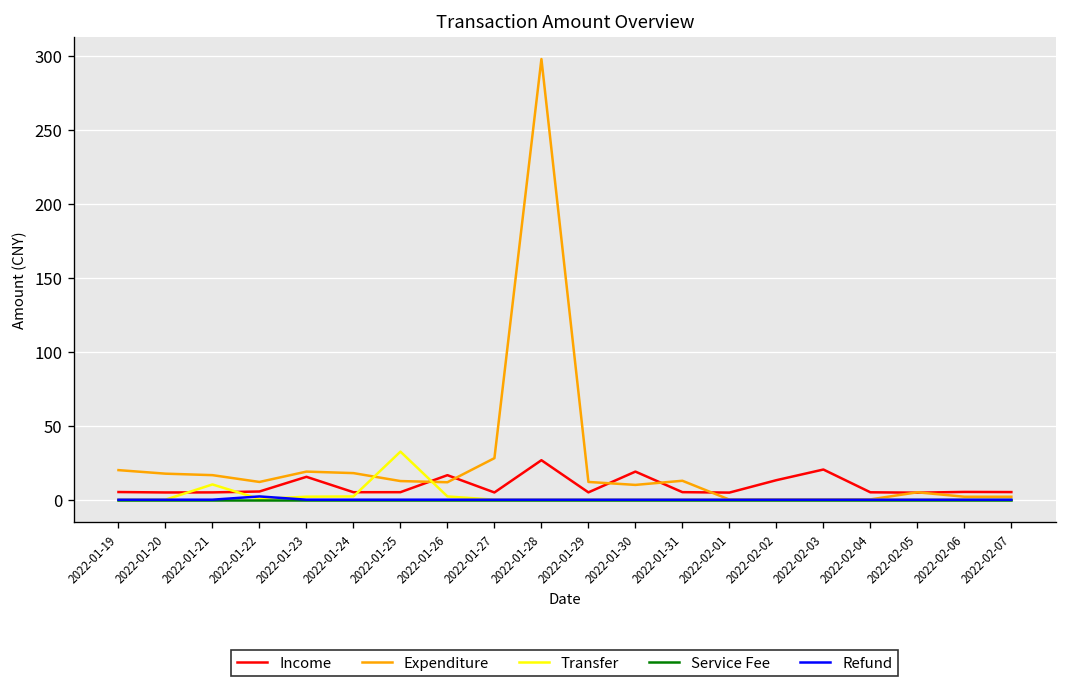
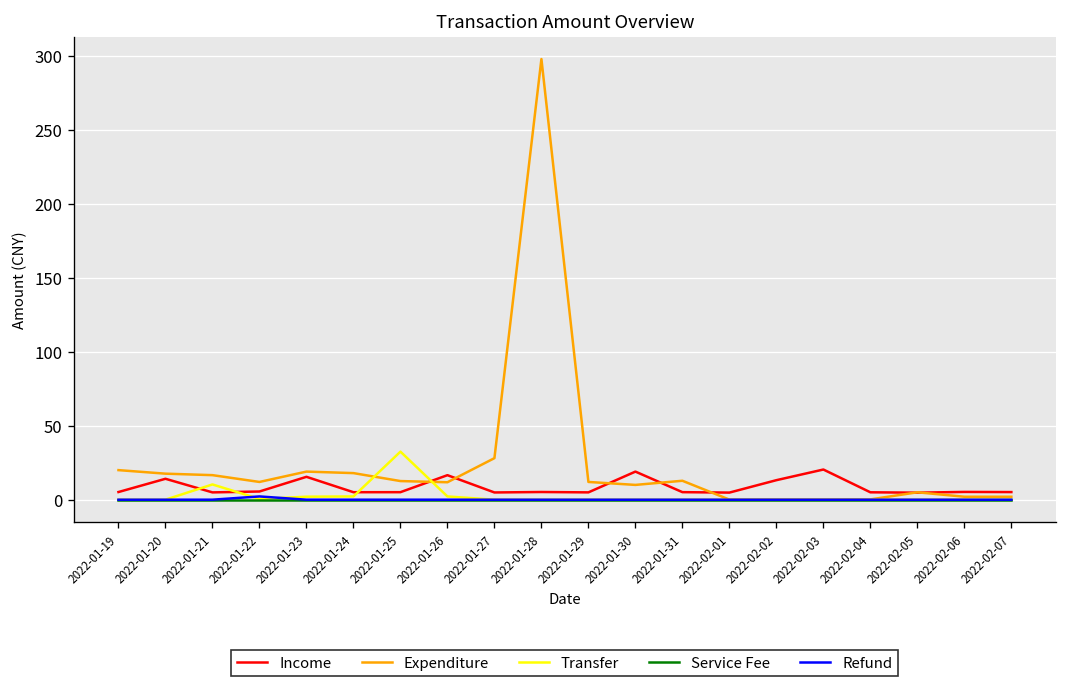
Income, 2022-01-20: 5 -> 14
Income, 2022-01-28: 27 -> 5
